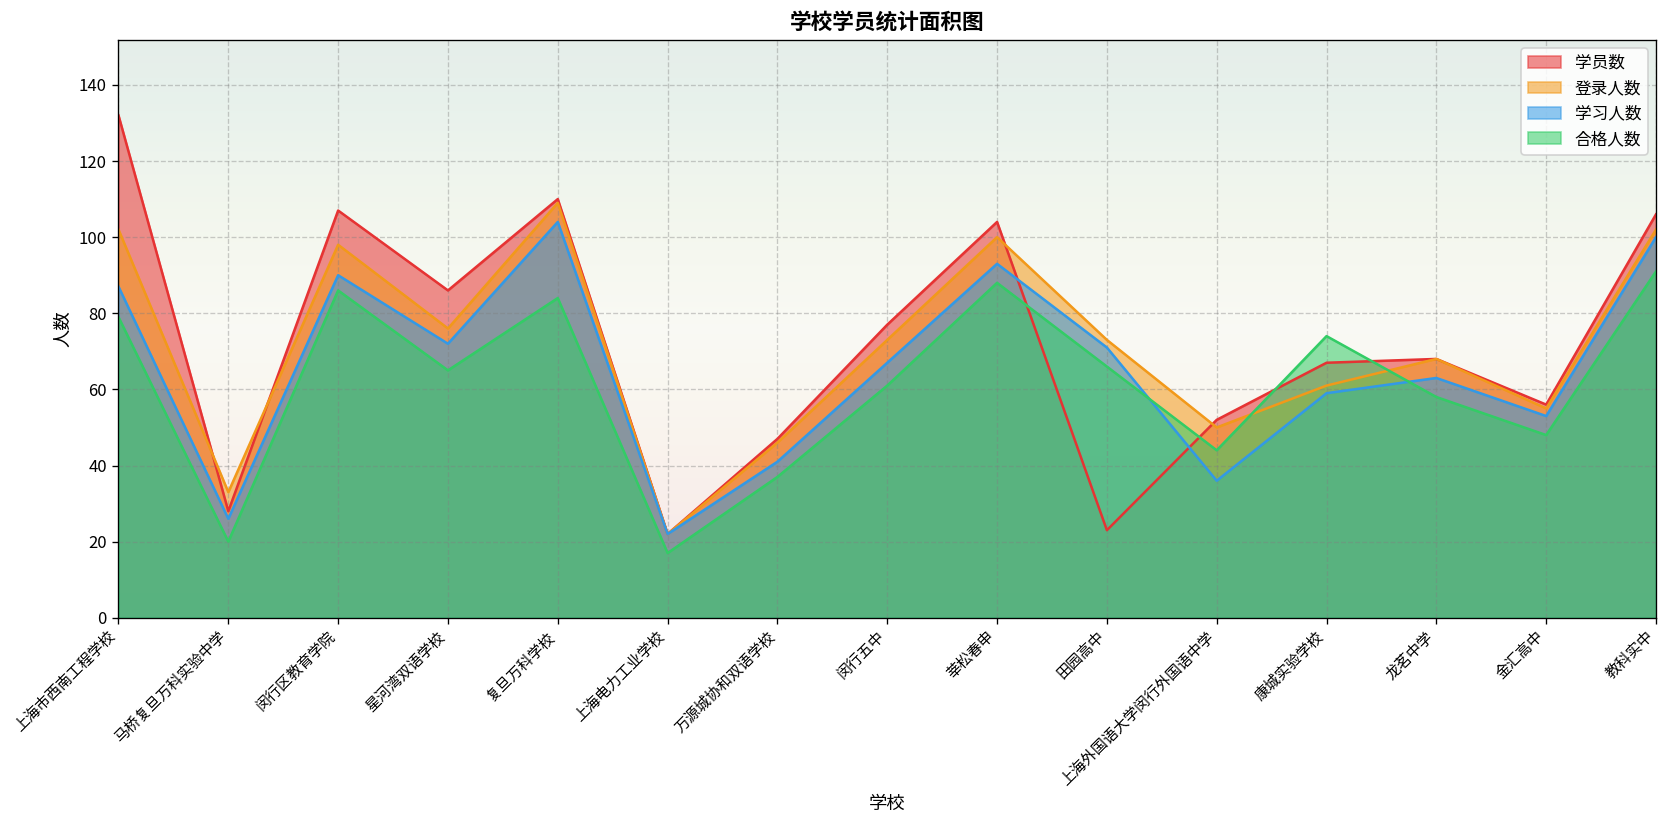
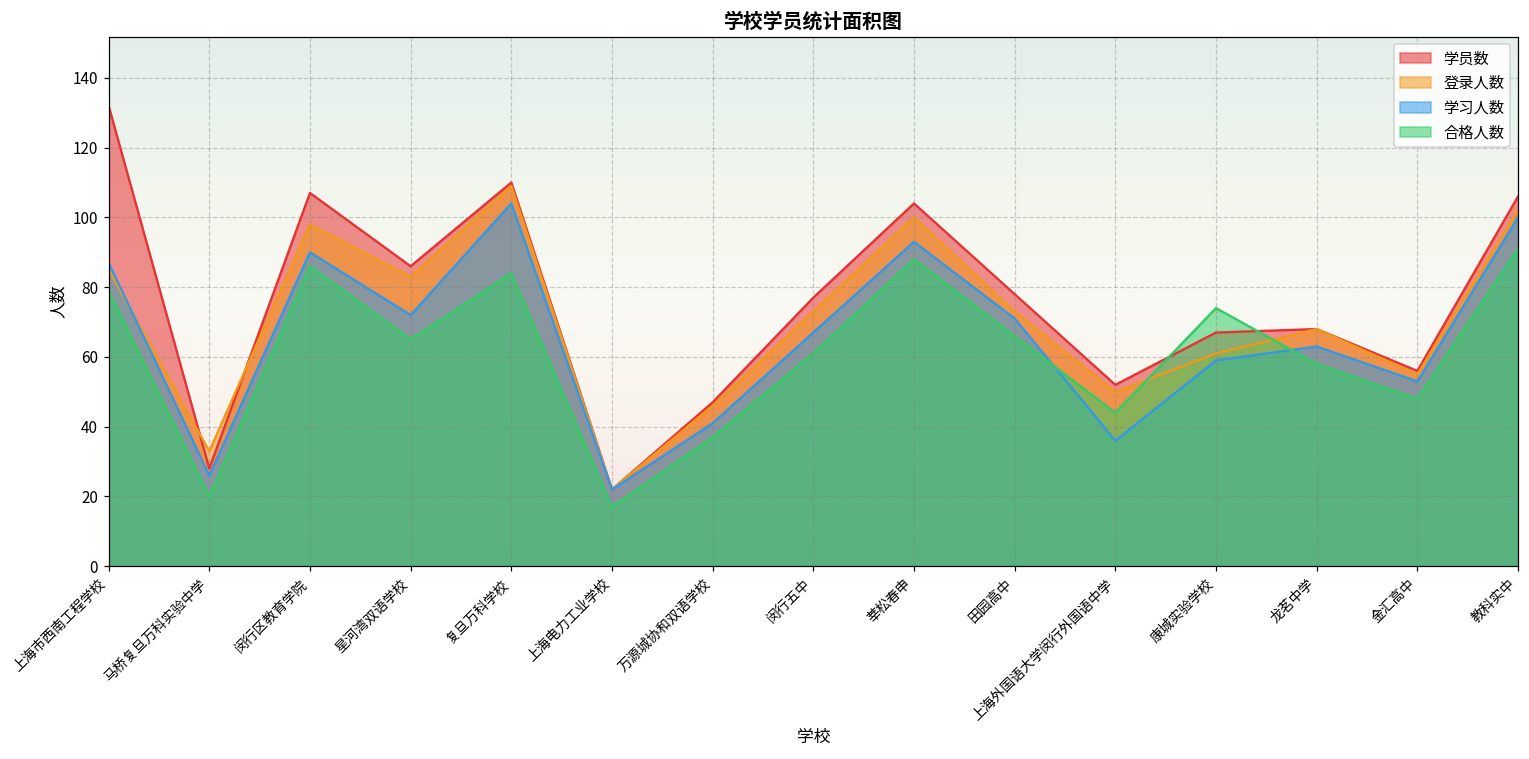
登录人数, 上海市西南工程学校: 102 -> 85
登录人数, 星河湾双语学校: 76 -> 83
学员数, 田园高中: 23 -> 78
